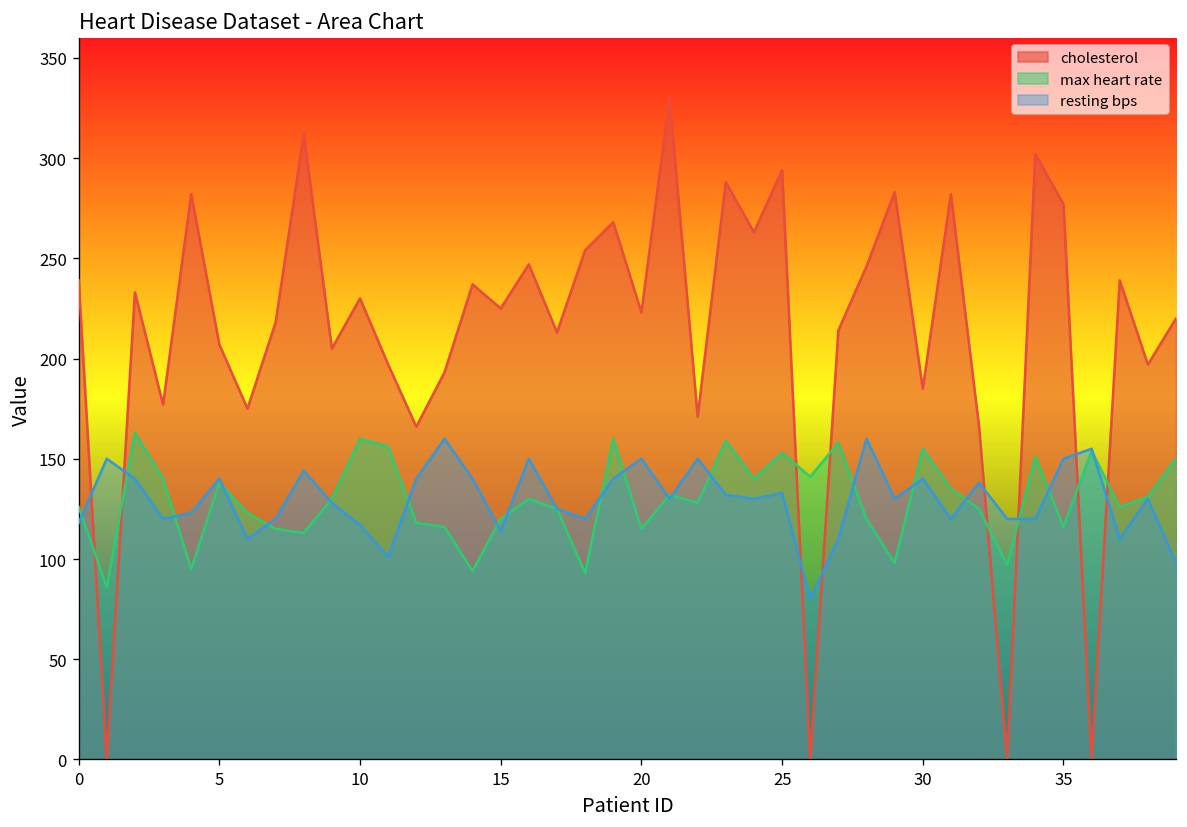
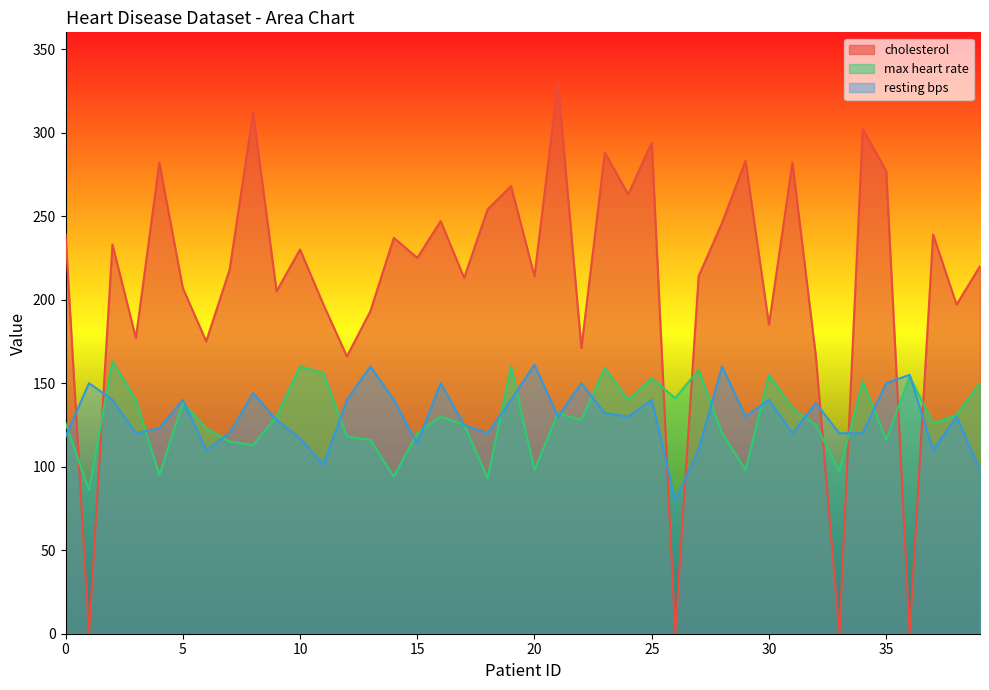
cholesterol, 20: 223 -> 214
max heart rate, 20: 115 -> 98
resting bps, 20: 150 -> 161
resting bps, 25: 133 -> 140
